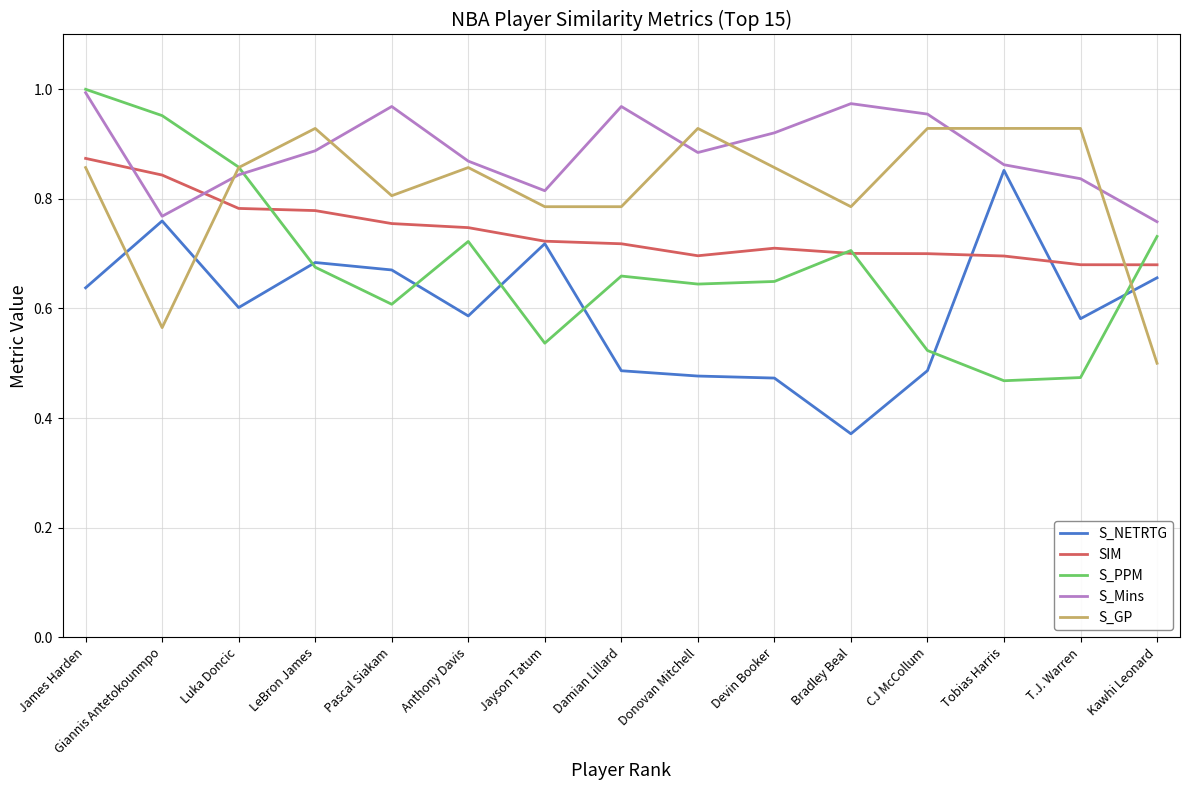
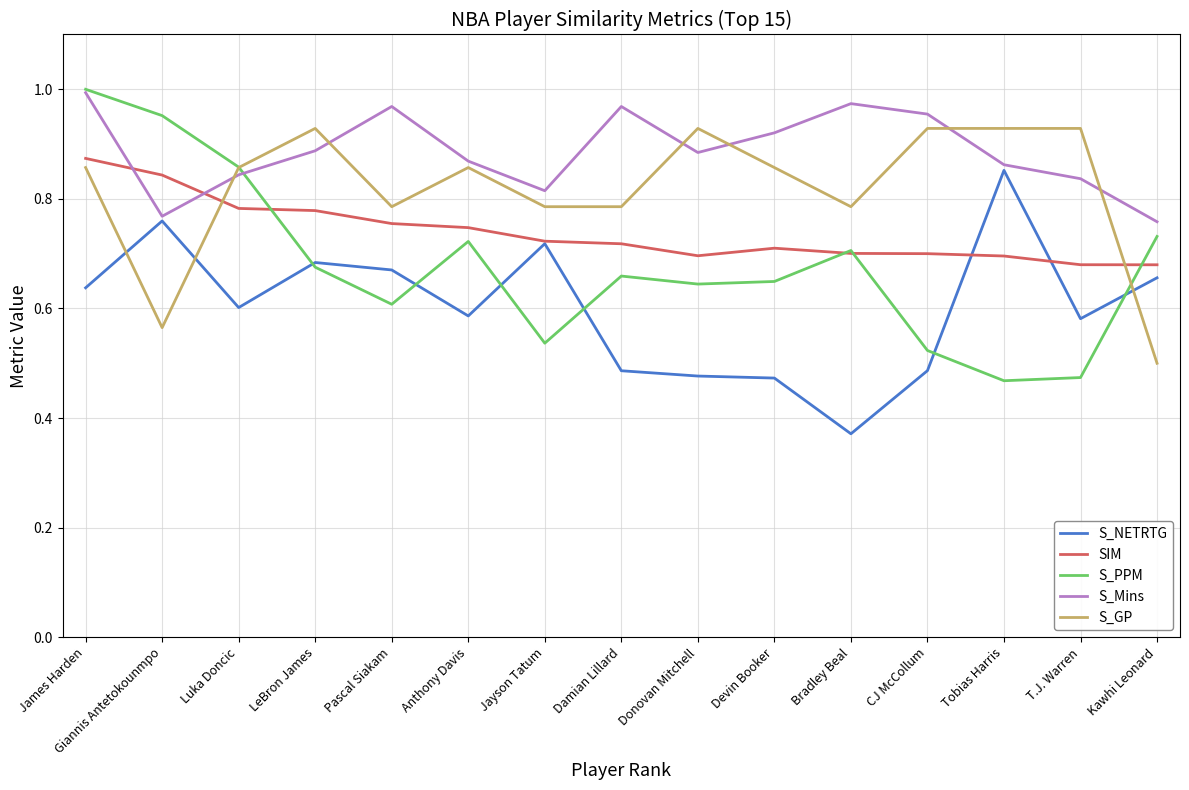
S_GP, Pascal Siakam: 0.81 -> 0.79
